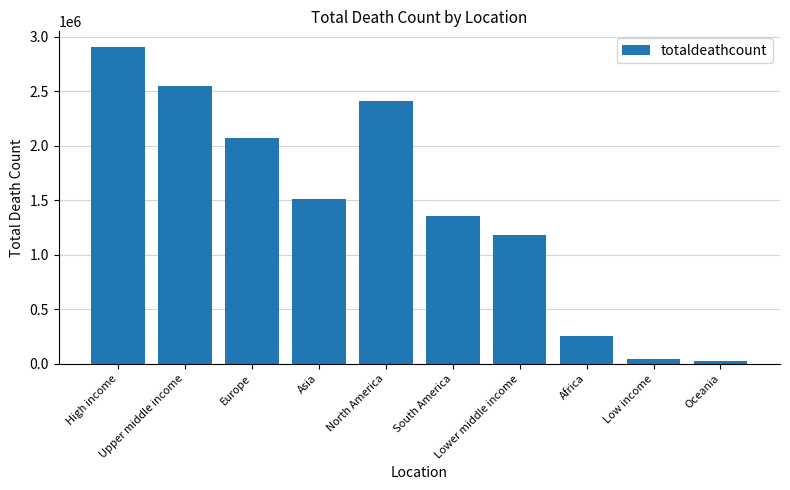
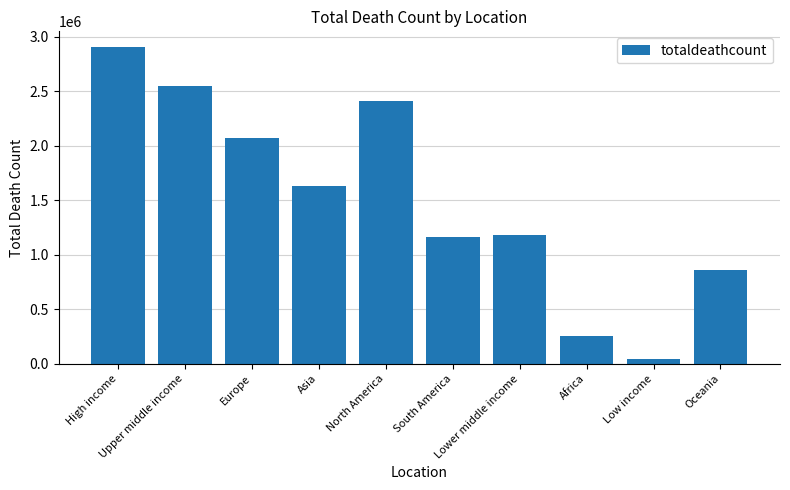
Asia: 1510000 -> 1630000
South America: 1360000 -> 1160000
Oceania: 30000 -> 860000
